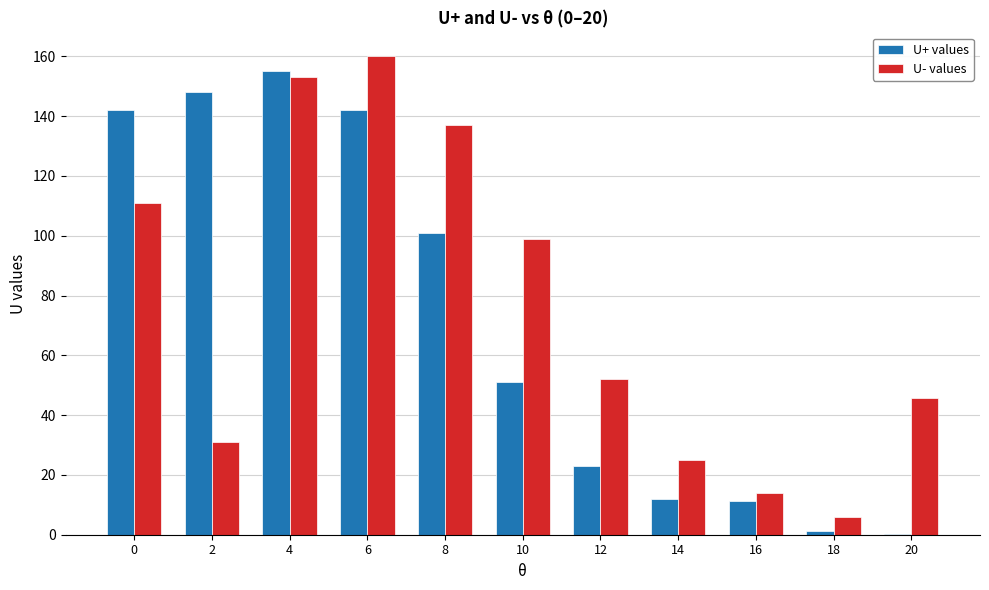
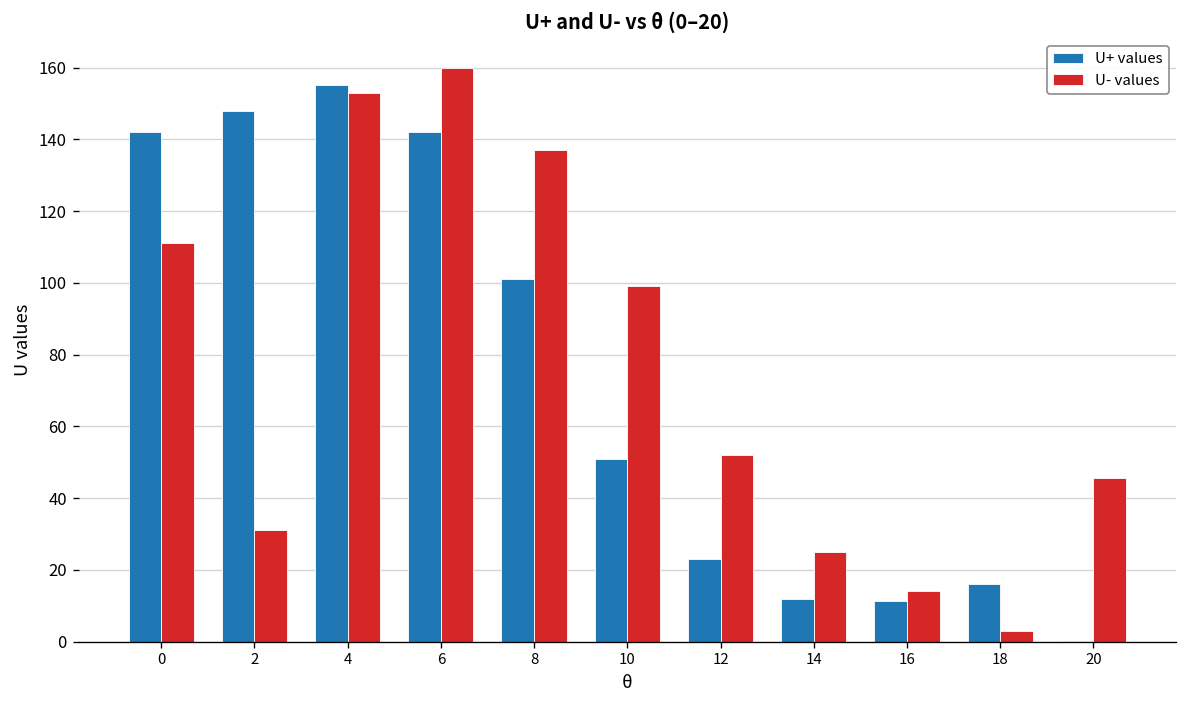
U+ values, 18: 1 -> 16
U- values, 18: 6 -> 3
